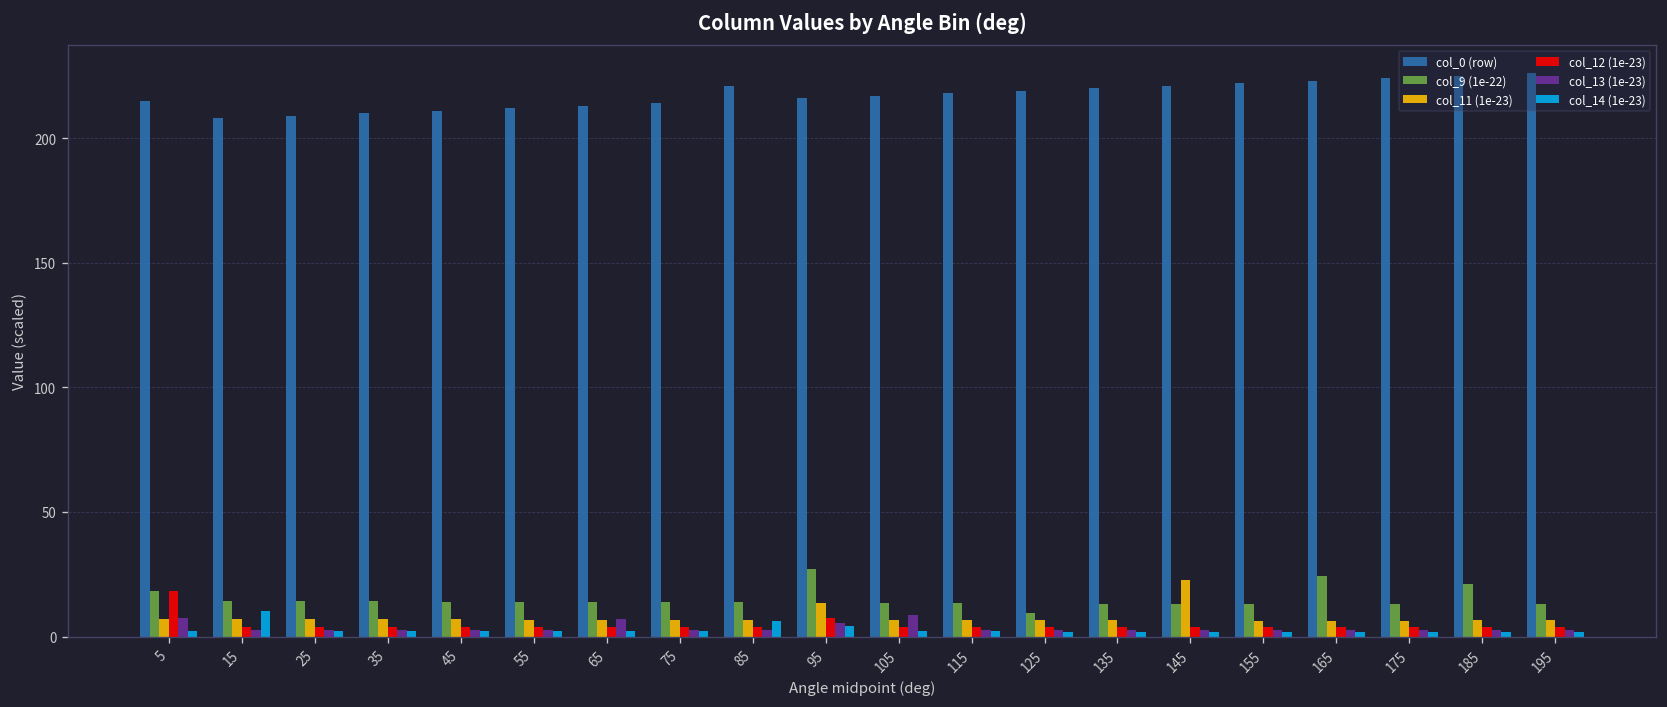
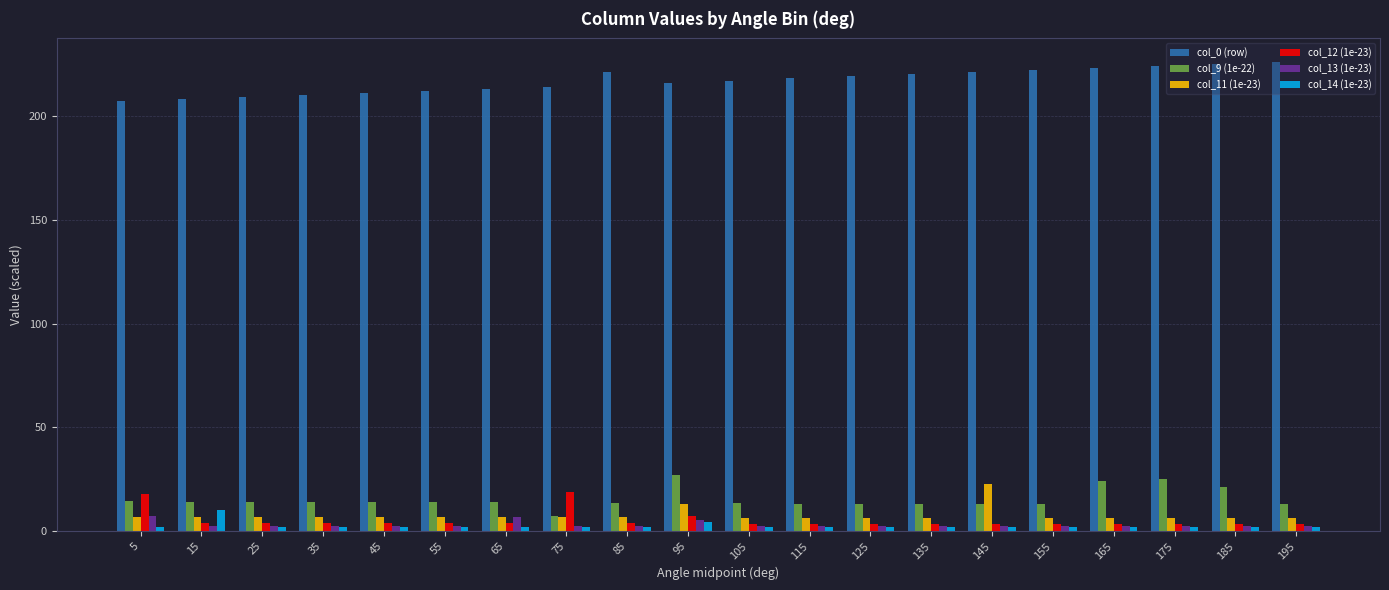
col_0 (row), 5: 215 -> 207
col_9 (1e-22), 5: 18 -> 14
col_9 (1e-22), 75: 14 -> 7
col_12 (1e-23), 75: 4 -> 19
col_14 (1e-23), 85: 6 -> 2
col_13 (1e-23), 105: 8 -> 3
col_9 (1e-22), 125: 9 -> 13
col_9 (1e-22), 175: 13 -> 25
